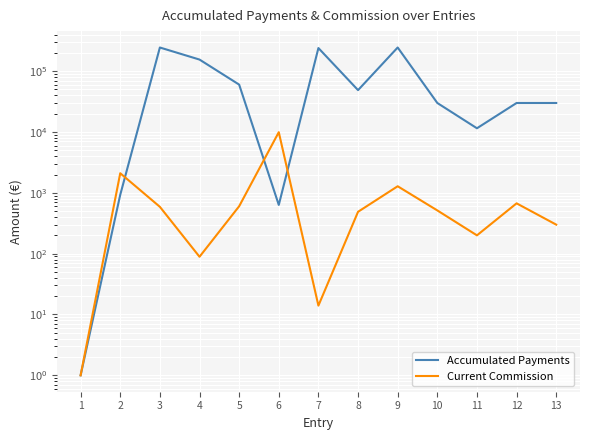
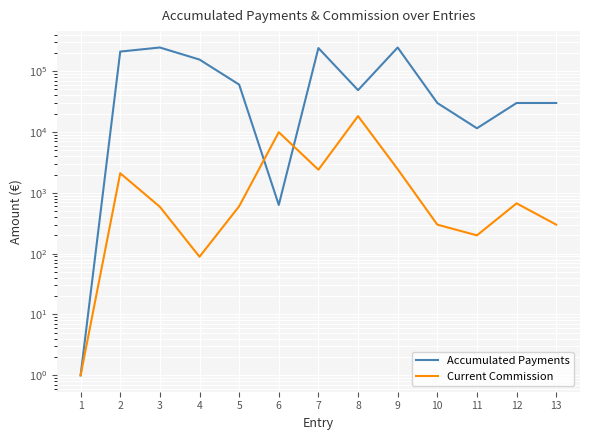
Accumulated Payments, 2: 900 -> 210000
Current Commission, 7: 14 -> 2400
Current Commission, 8: 500 -> 18000
Current Commission, 9: 1300 -> 2500
Current Commission, 10: 500 -> 300
